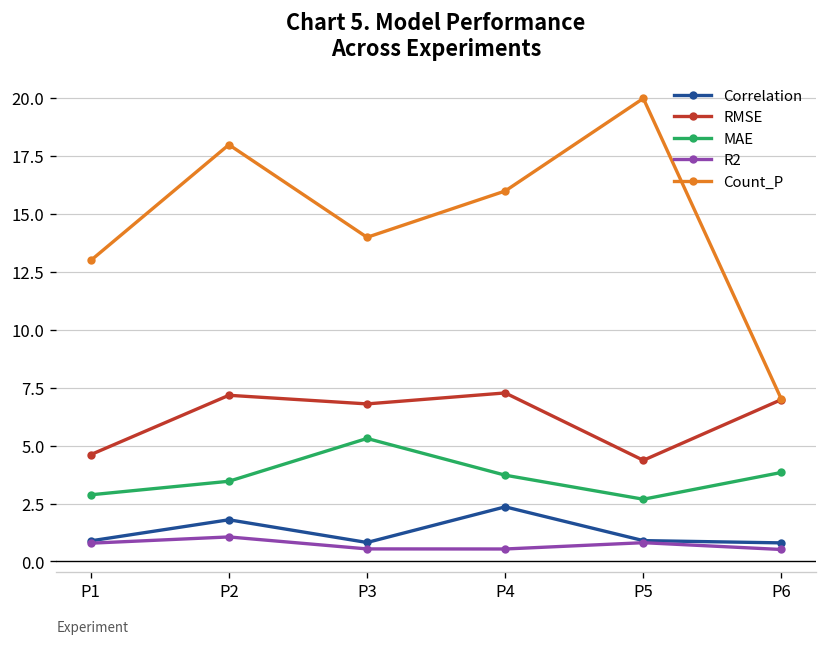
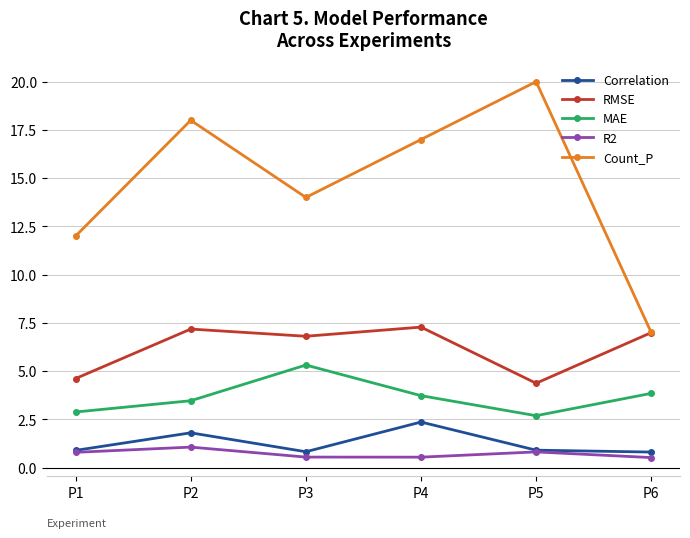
Count_P, P1: 13 -> 12
Count_P, P4: 16 -> 17
